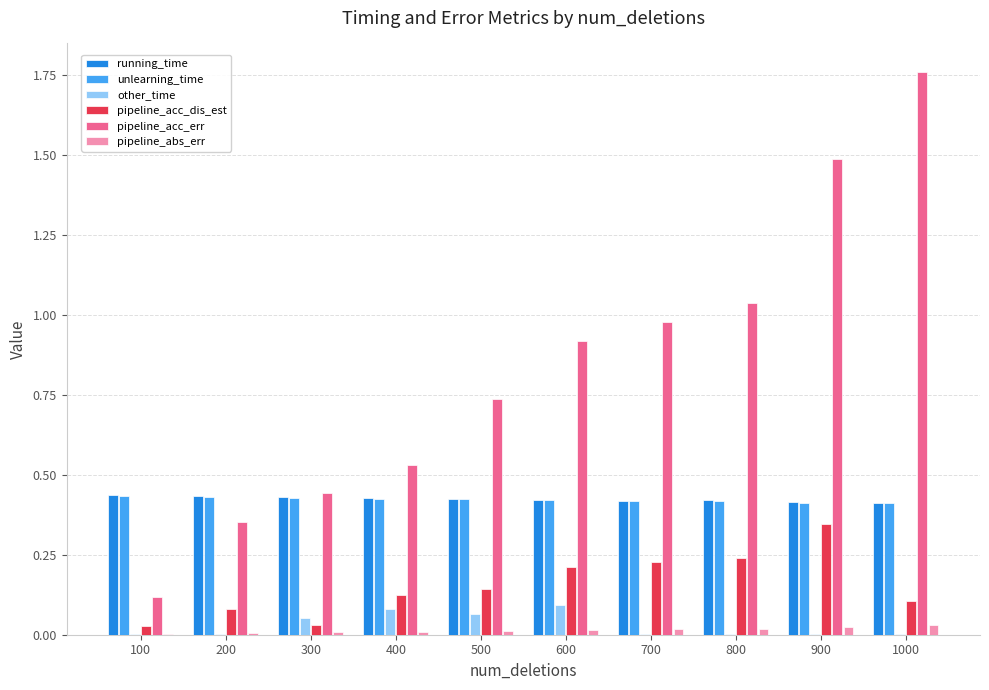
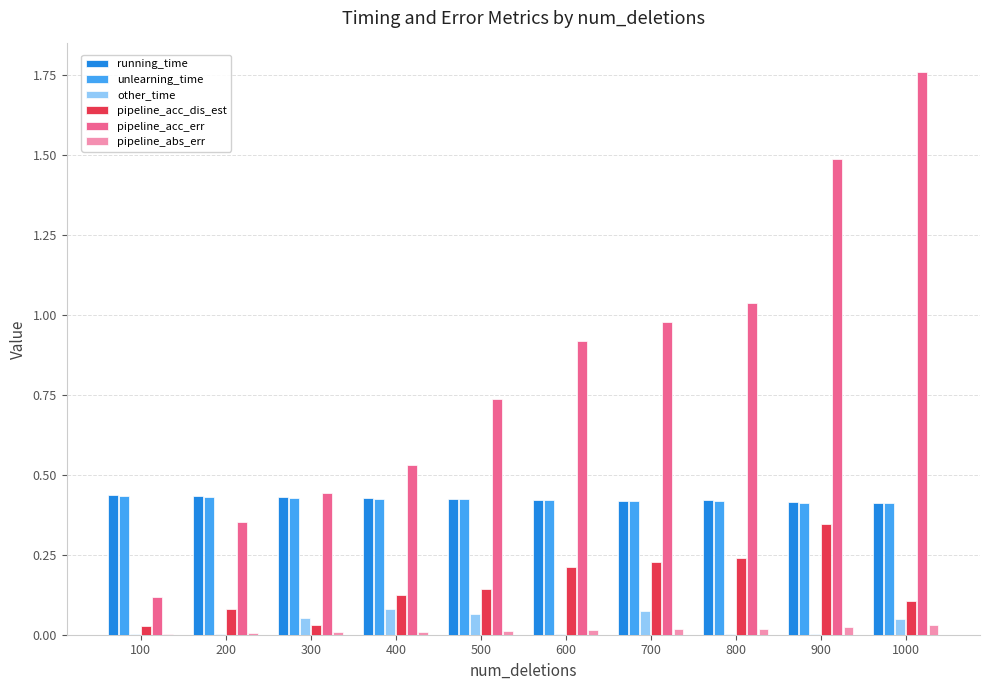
other_time, 600: 0.09 -> 0.00
other_time, 700: 0.00 -> 0.07
other_time, 1000: 0.00 -> 0.05
